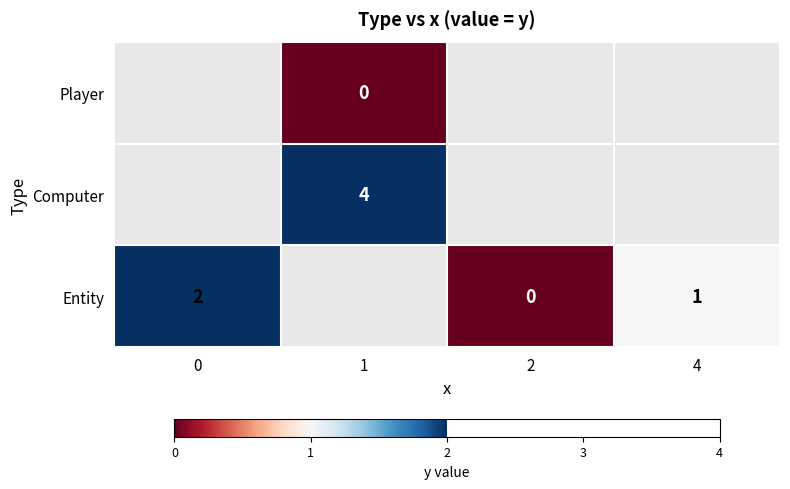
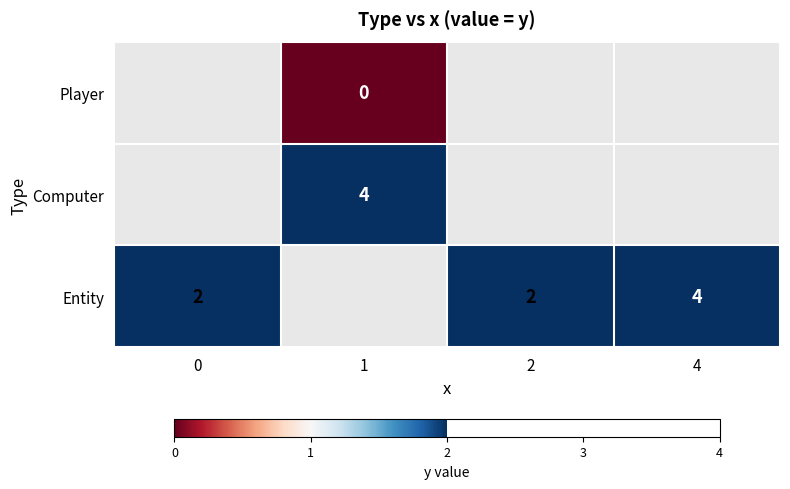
Entity, 2: 0 -> 2
Entity, 4: 1 -> 4
